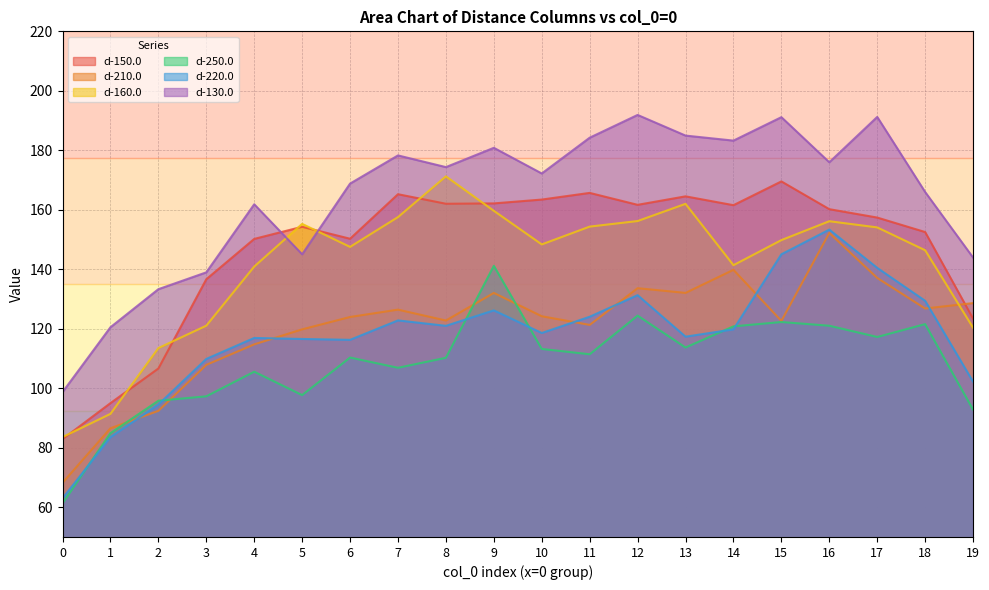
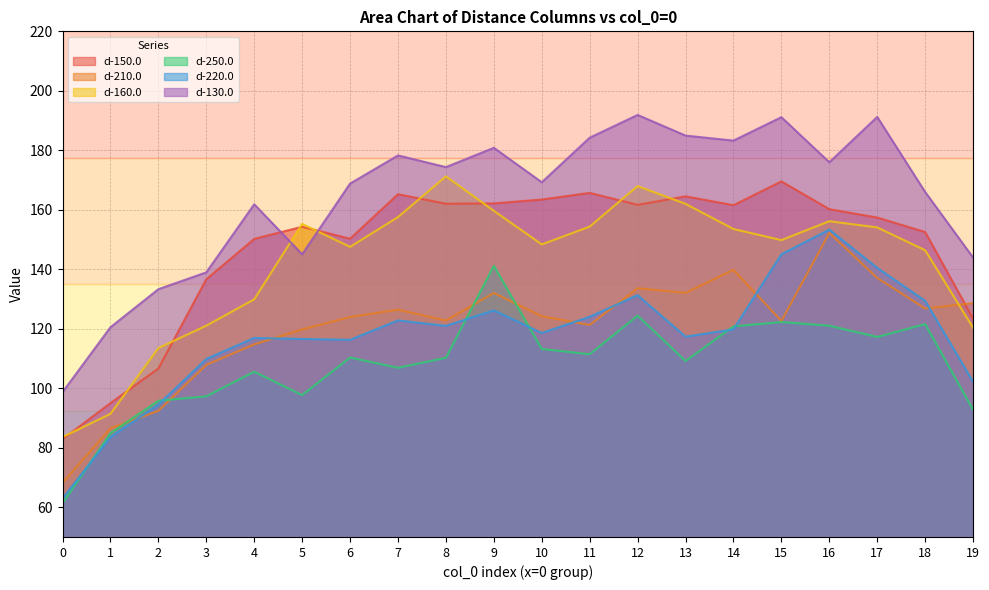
d-160.0, 4: 141 -> 130
d-130.0, 10: 172 -> 169
d-160.0, 12: 156 -> 168
d-250.0, 13: 114 -> 109
d-160.0, 14: 141 -> 154
